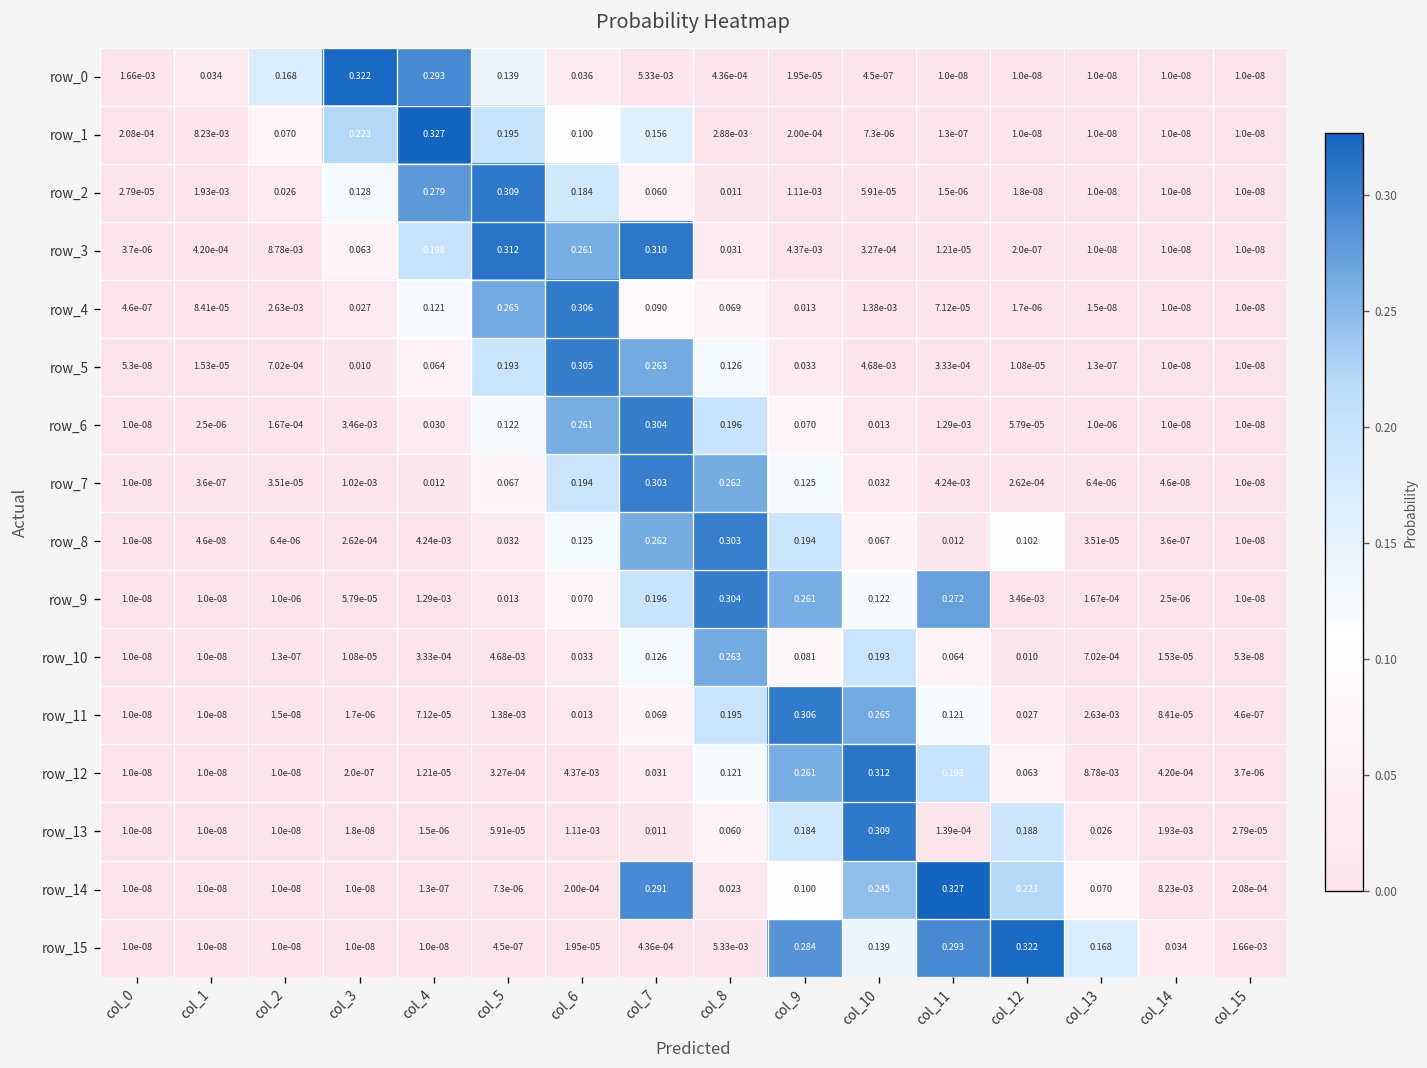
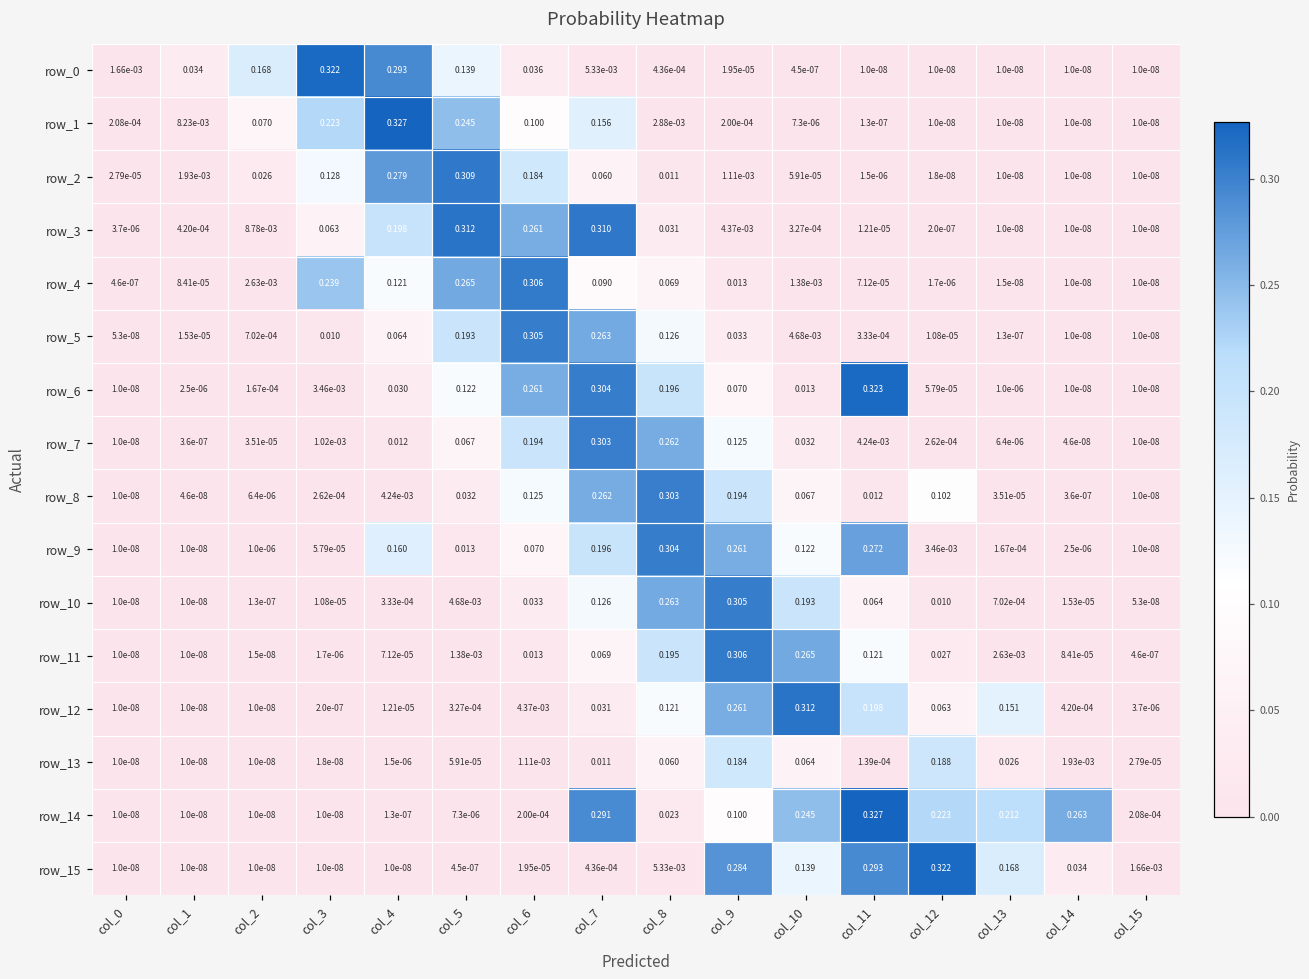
row_1, col_5: 0.195 -> 0.245
row_4, col_3: 0.027 -> 0.239
row_6, col_11: 1.29e-03 -> 0.323
row_9, col_4: 1.29e-03 -> 0.160
row_10, col_9: 0.081 -> 0.305
row_12, col_13: 8.78e-03 -> 0.151
row_13, col_10: 0.309 -> 0.064
row_14, col_13: 0.070 -> 0.212
row_14, col_14: 8.23e-03 -> 0.263
